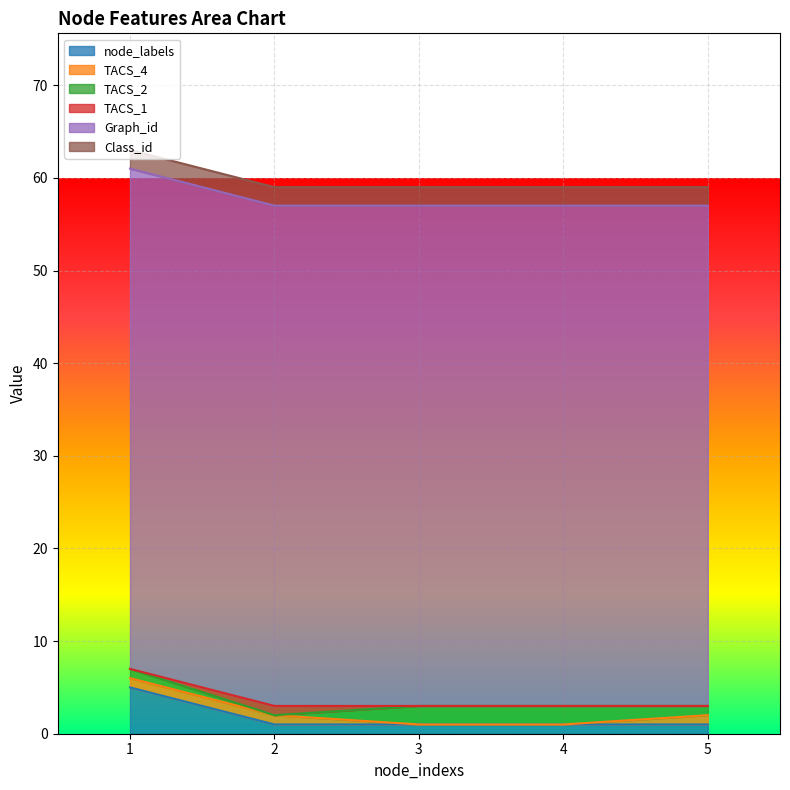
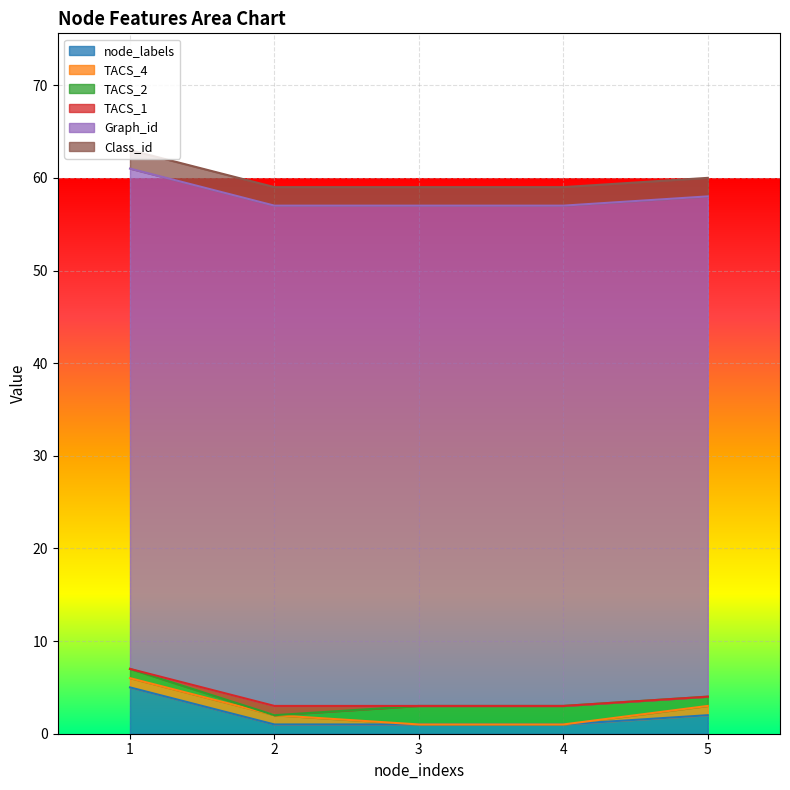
node_labels, 5: 1 -> 2
